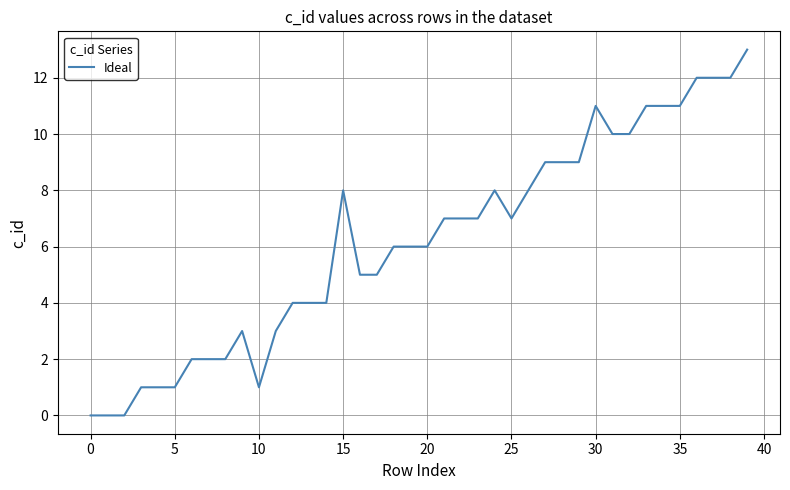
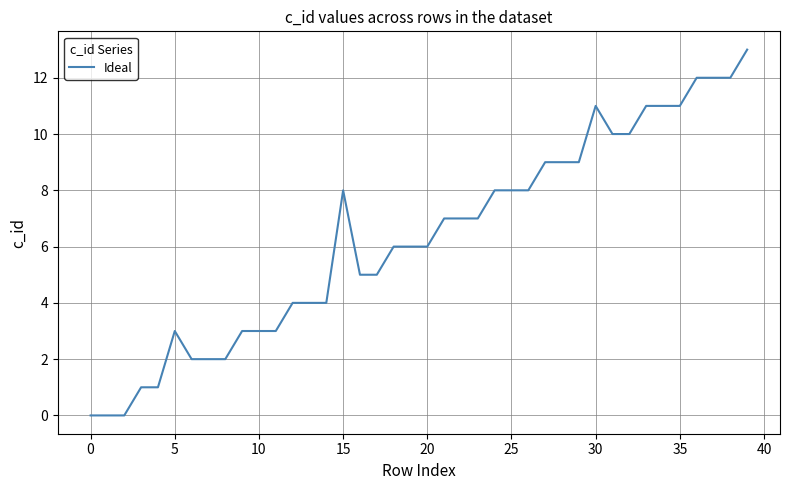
5: 1 -> 3
10: 1 -> 3
25: 7 -> 8
